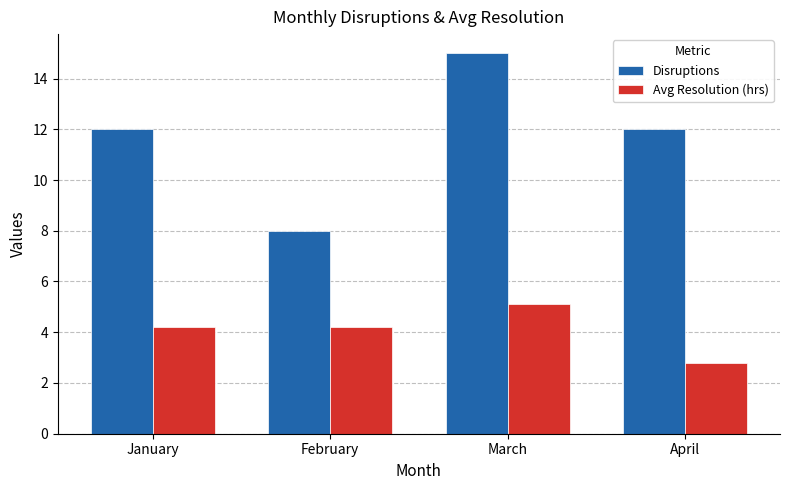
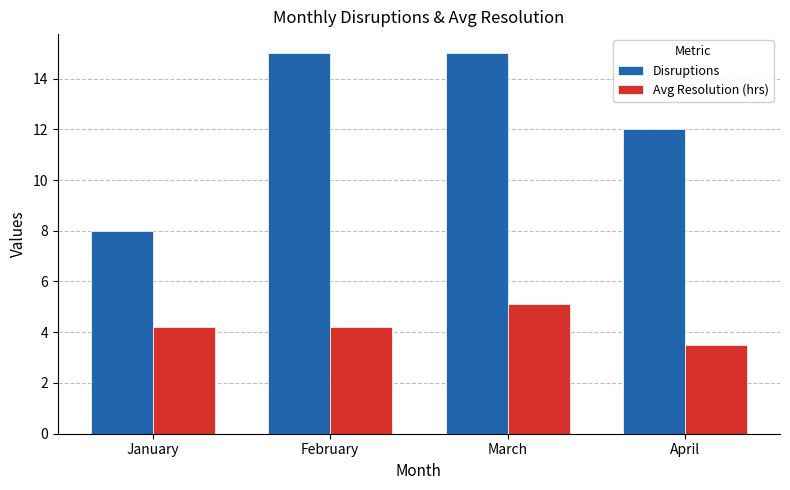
Disruptions, January: 12 -> 8
Disruptions, February: 8 -> 15
Avg Resolution (hrs), April: 2.8 -> 3.5
